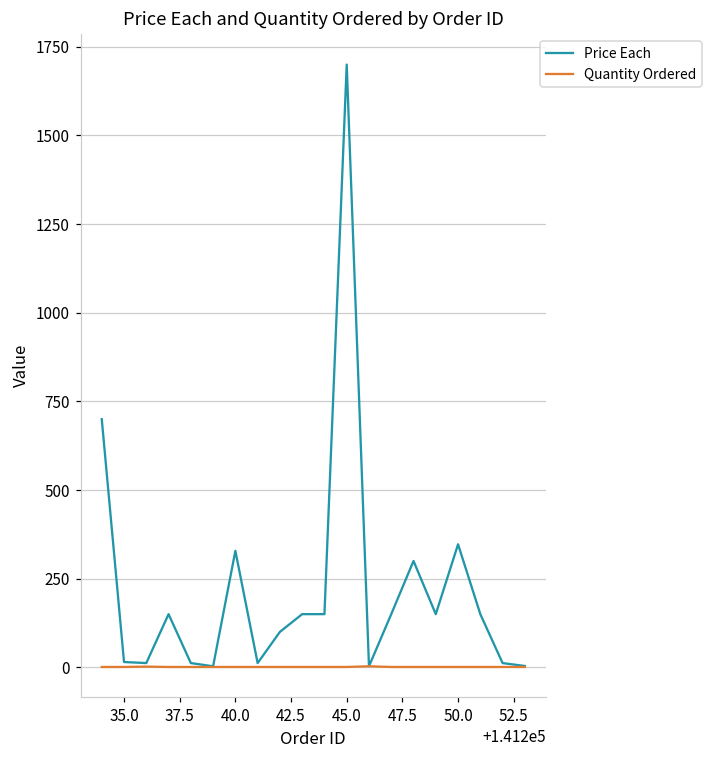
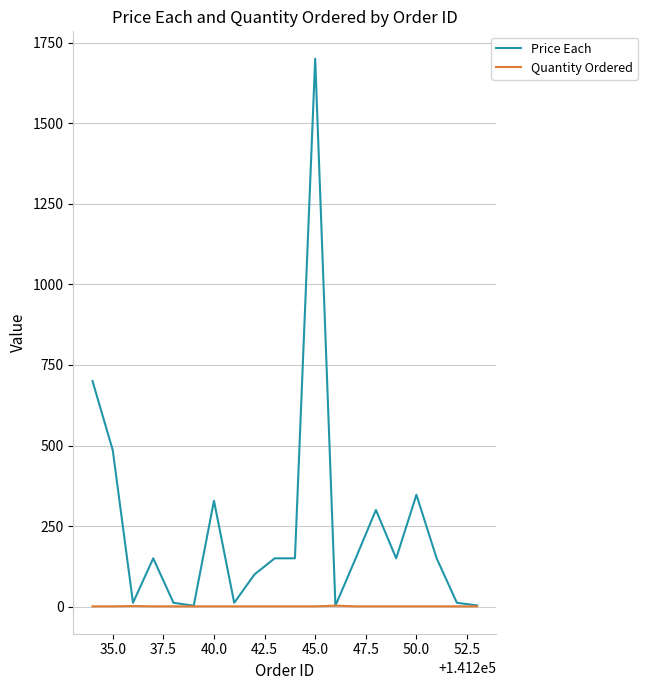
Price Each, 35.0: 10 -> 490
